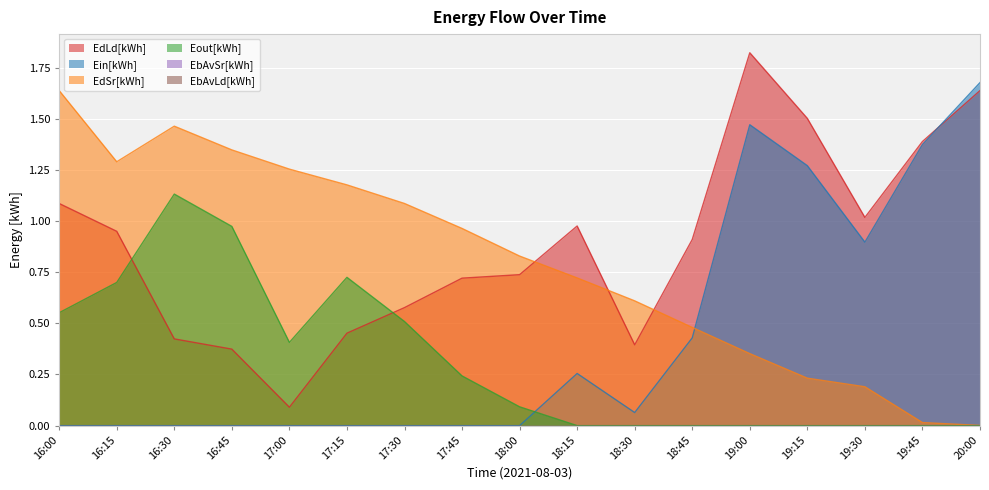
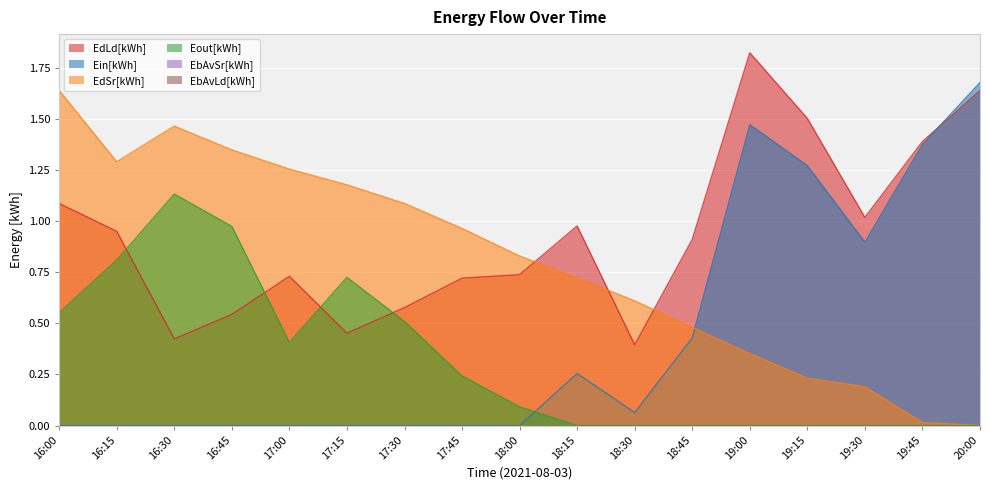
Eout[kWh], 16:15: 0.70 -> 0.81
EdLd[kWh], 16:45: 0.37 -> 0.54
EdLd[kWh], 17:00: 0.09 -> 0.73
